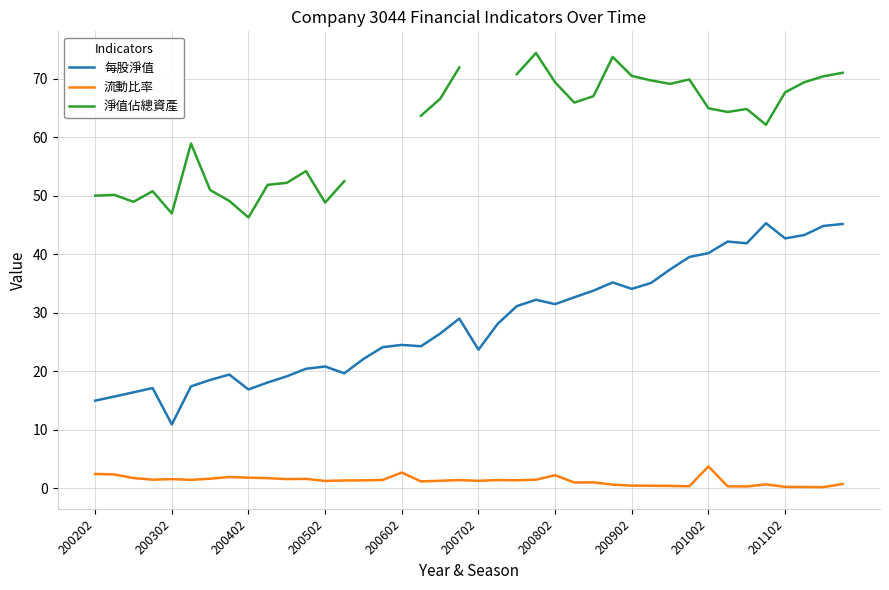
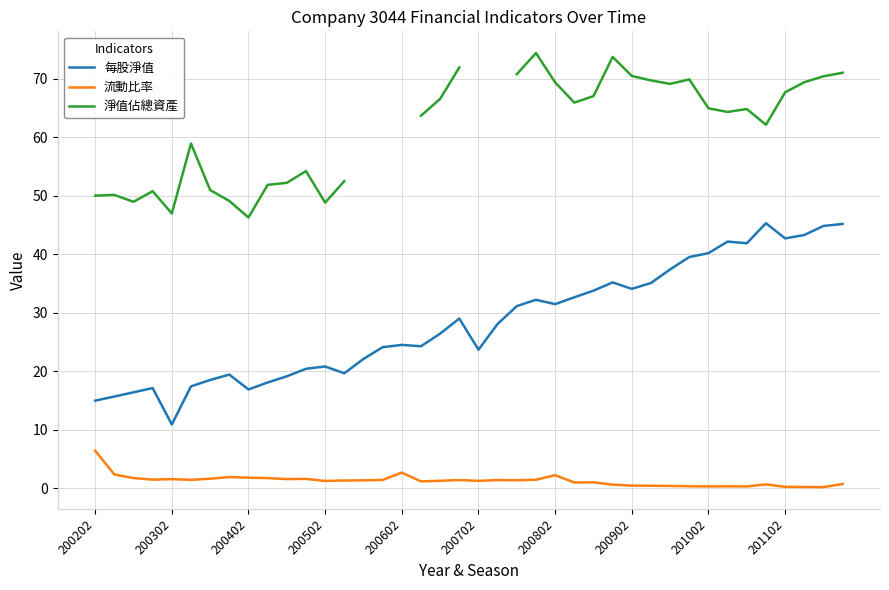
流動比率, 200202: 2 -> 6
流動比率, 201002: 4 -> 0
